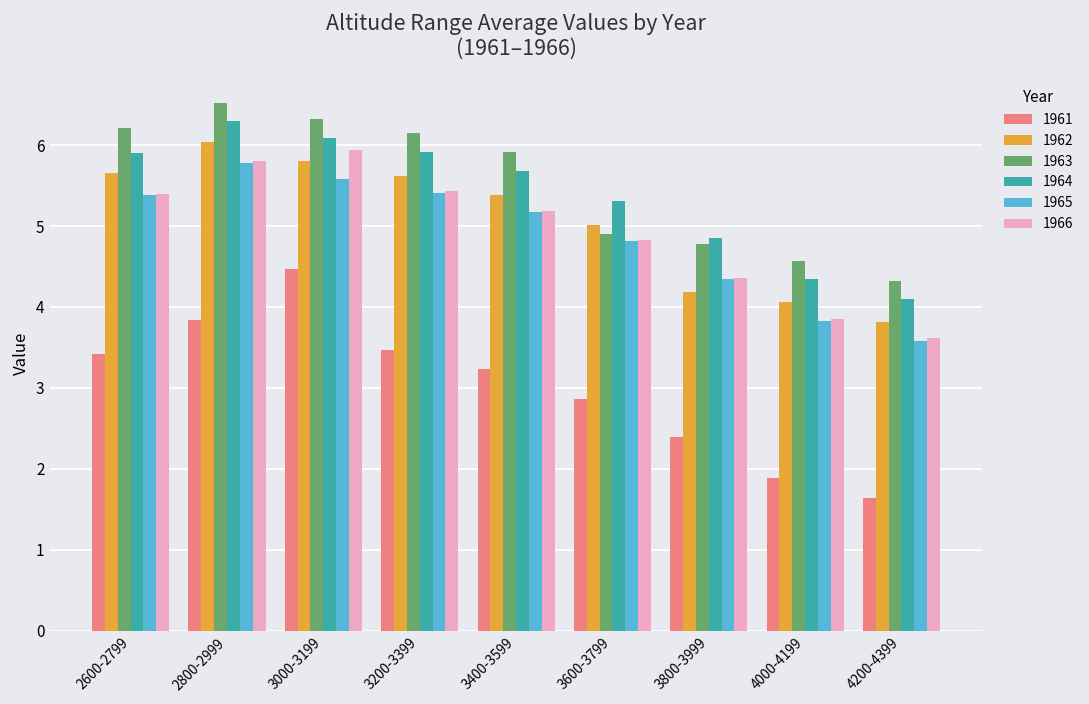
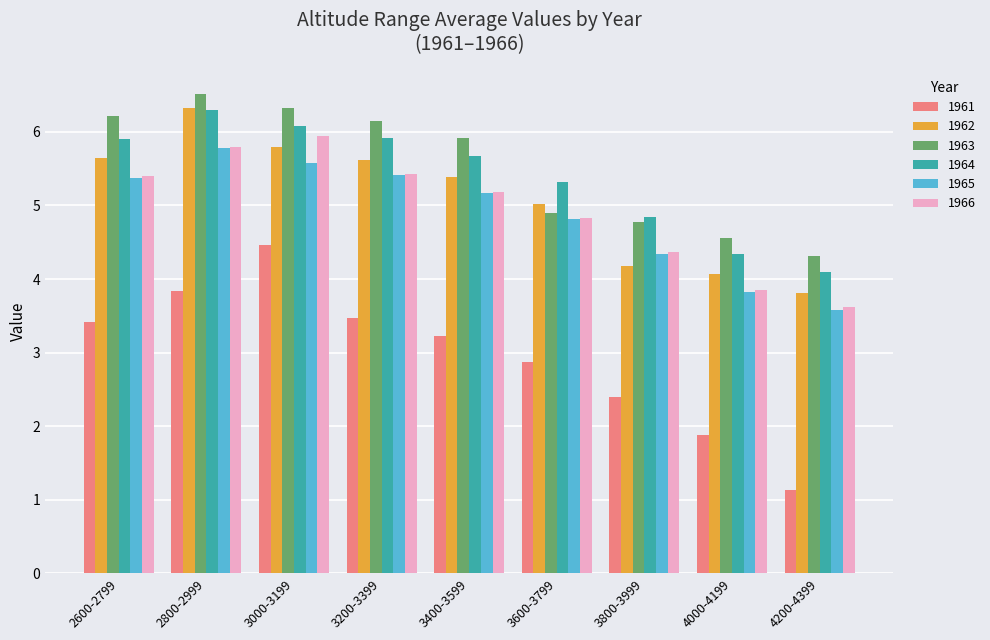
1962, 2800-2999: 6.0 -> 6.3
1961, 4200-4399: 1.6 -> 1.1
